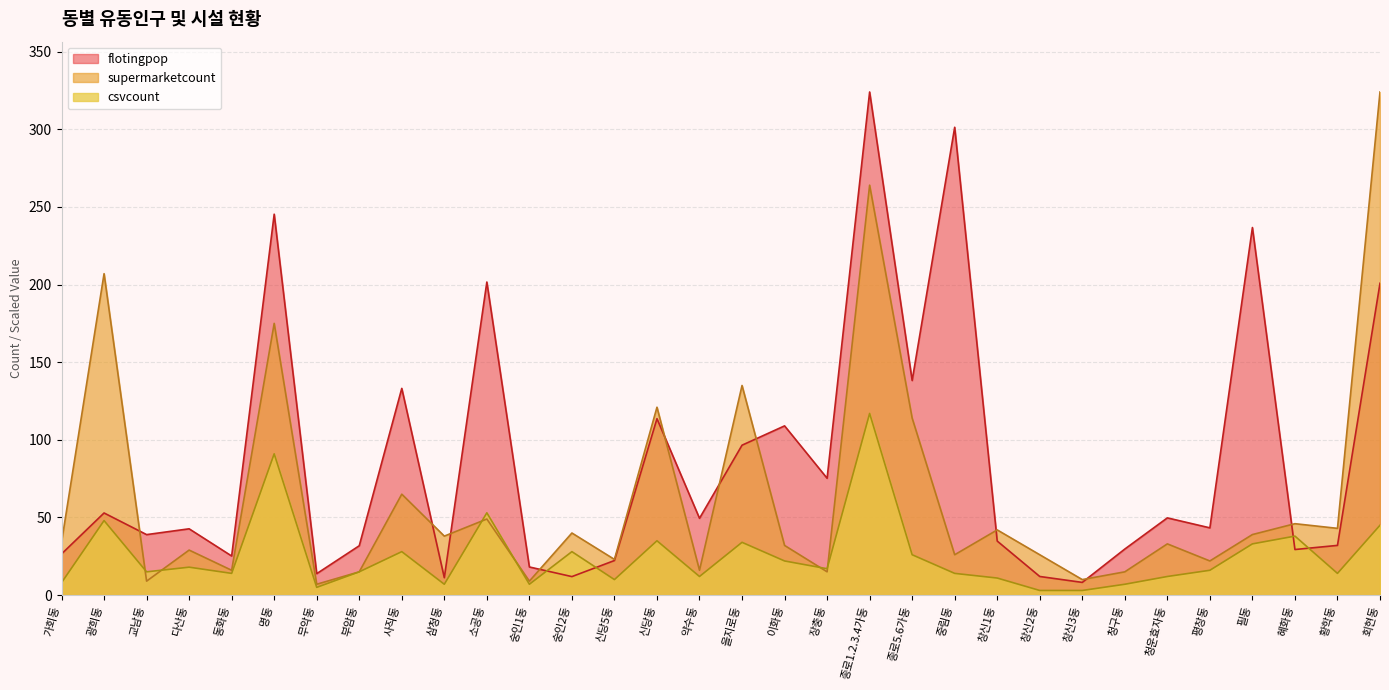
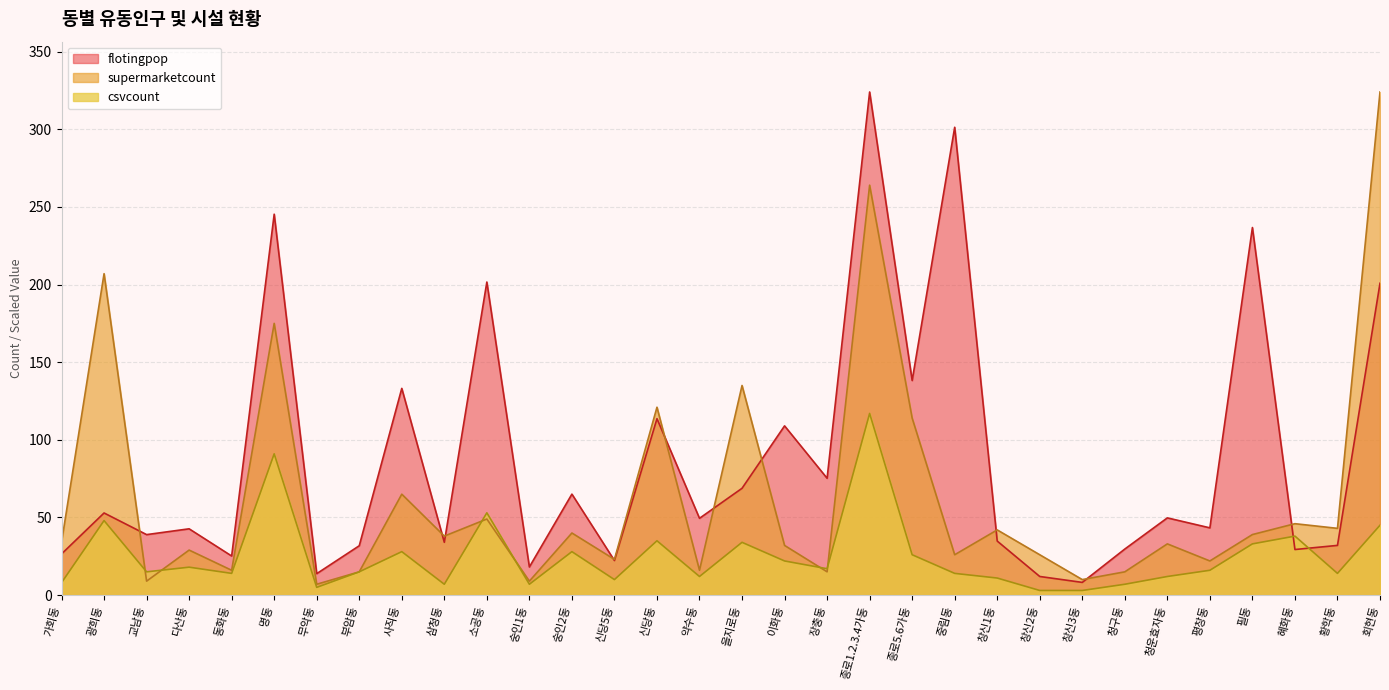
flotingpop, 삼청동: 11 -> 34
flotingpop, 숭인2동: 12 -> 65
flotingpop, 을지로동: 97 -> 69
